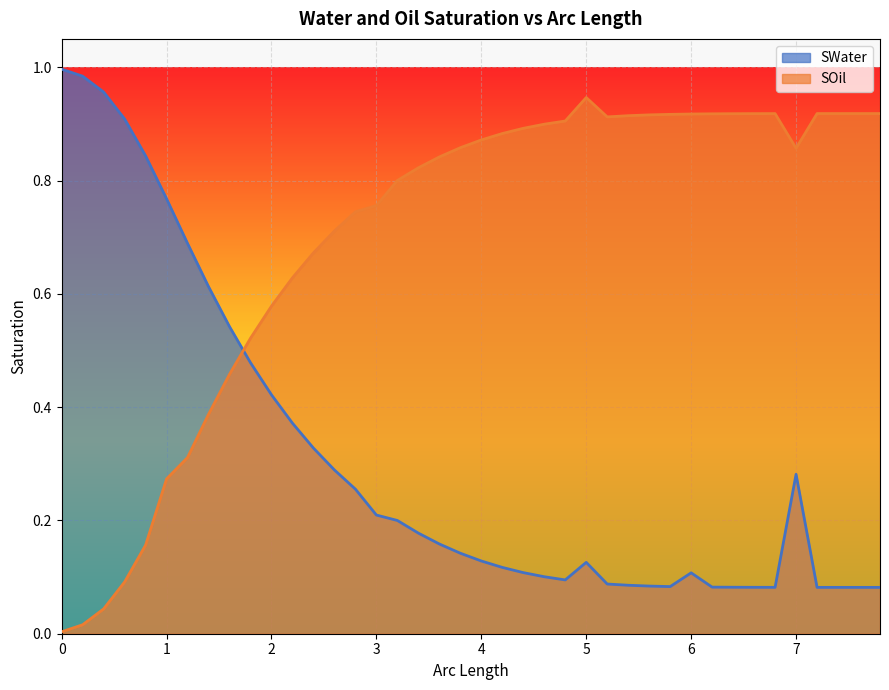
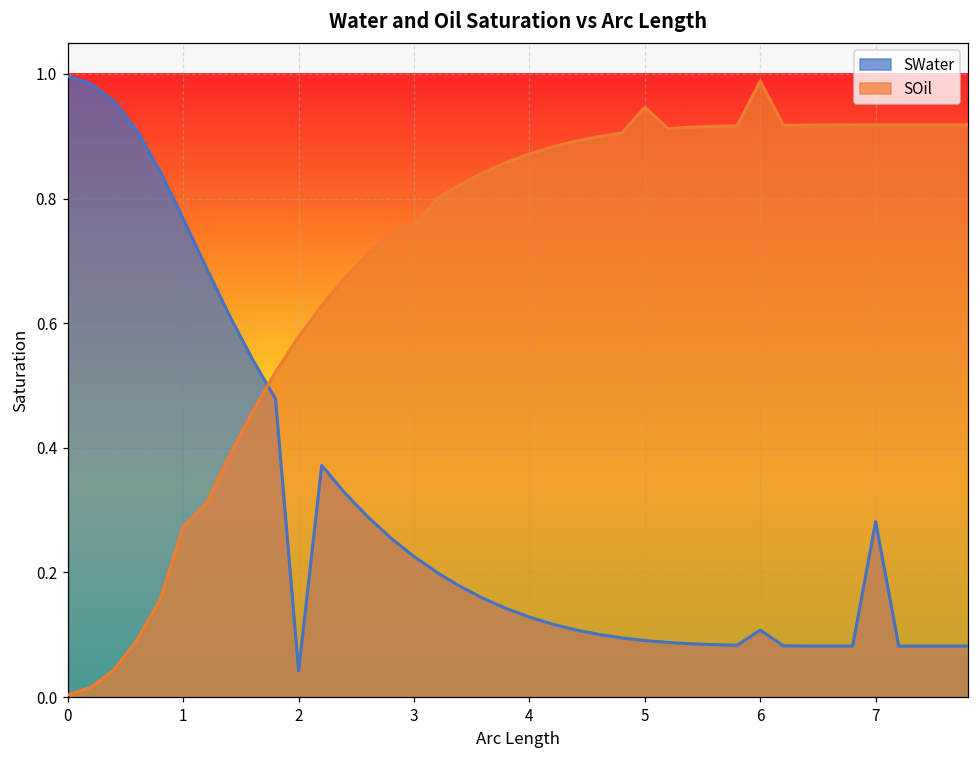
SWater, 2: 0.42 -> 0.04
SWater, 3: 0.21 -> 0.23
SWater, 5: 0.13 -> 0.09
SOil, 6: 0.92 -> 0.99
SOil, 7: 0.86 -> 0.92
